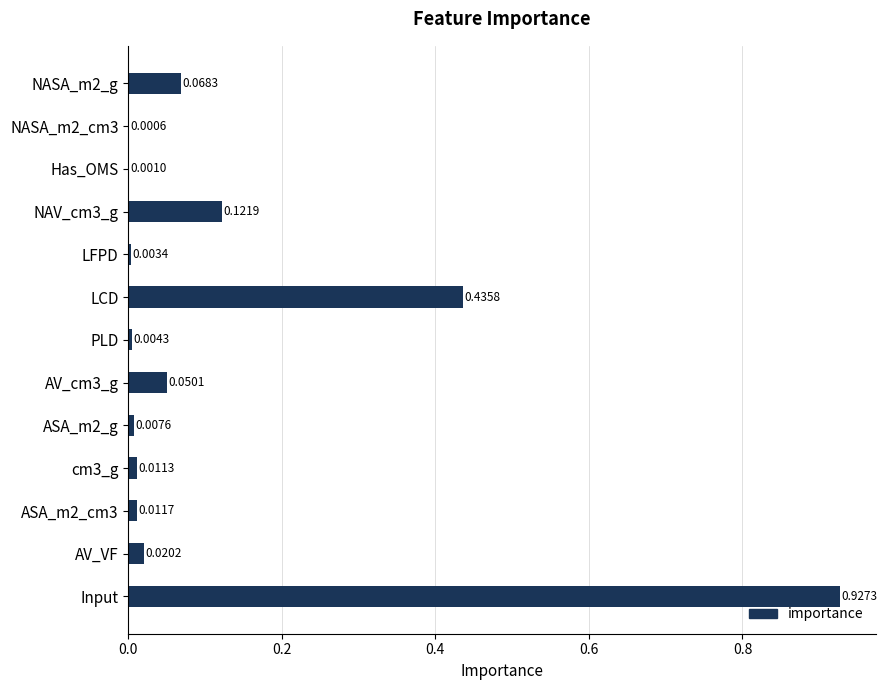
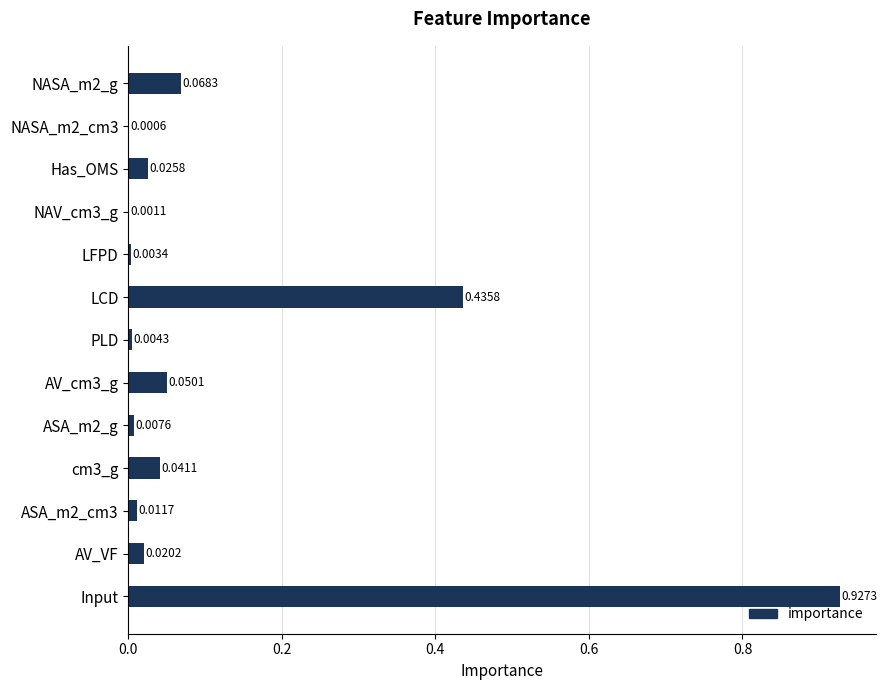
Has_OMS: 0.0010 -> 0.0258
NAV_cm3_g: 0.1219 -> 0.0011
cm3_g: 0.0113 -> 0.0411
